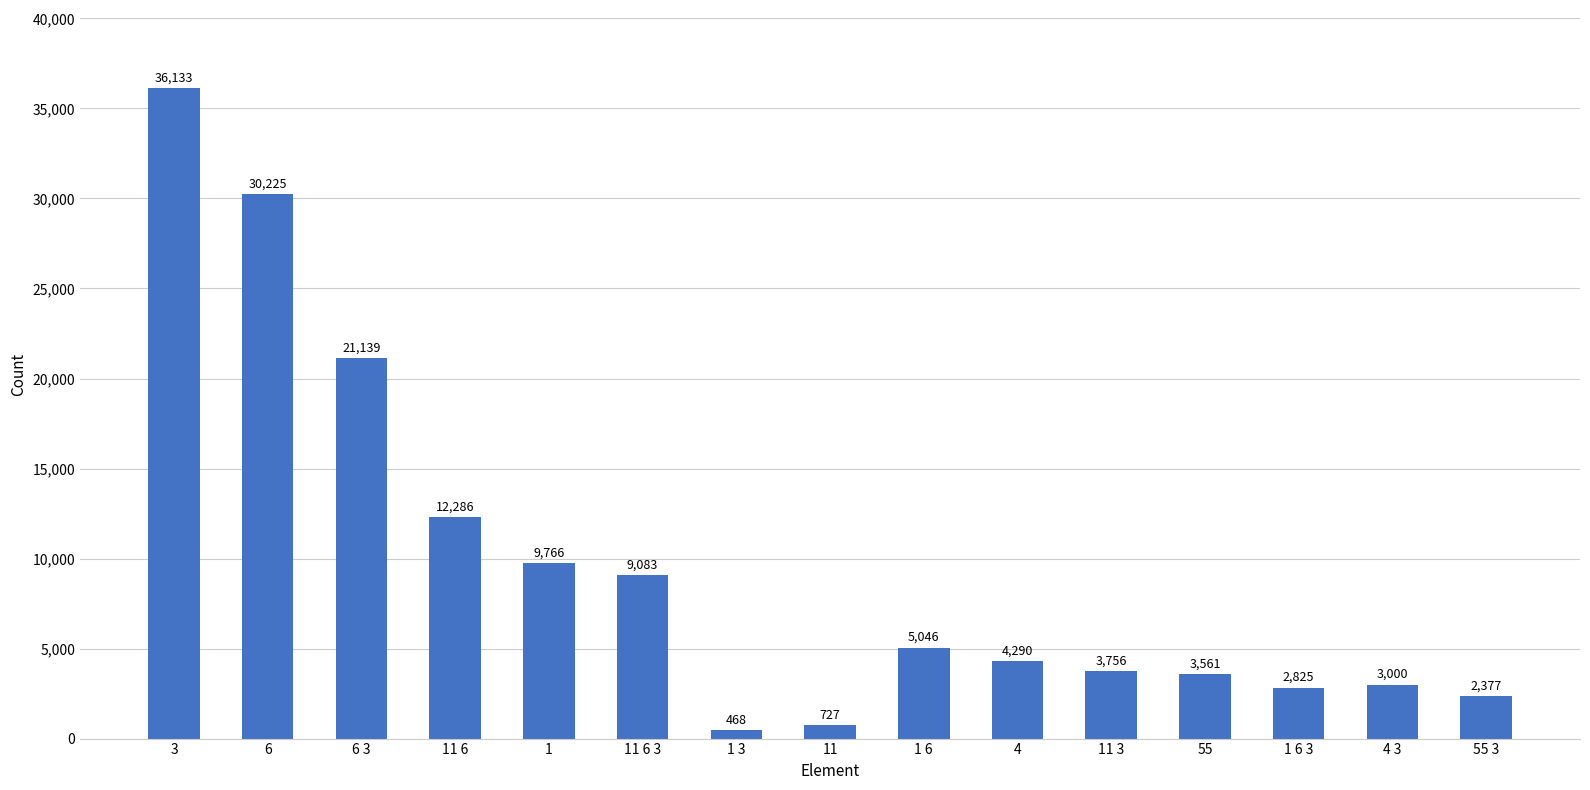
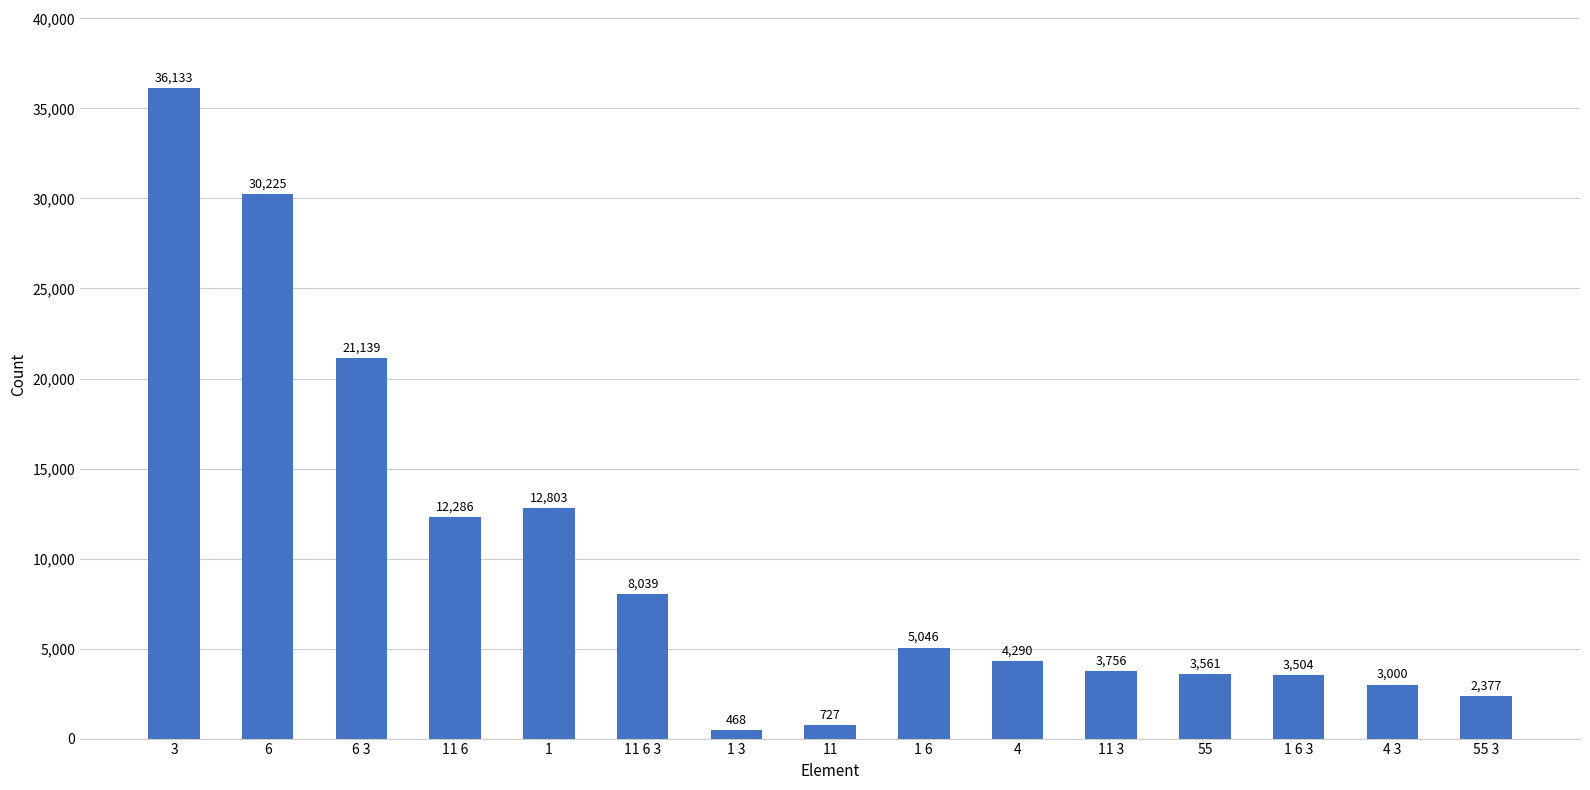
1: 9,766 -> 12,803
11 6 3: 9,083 -> 8,039
1 6 3: 2,825 -> 3,504
